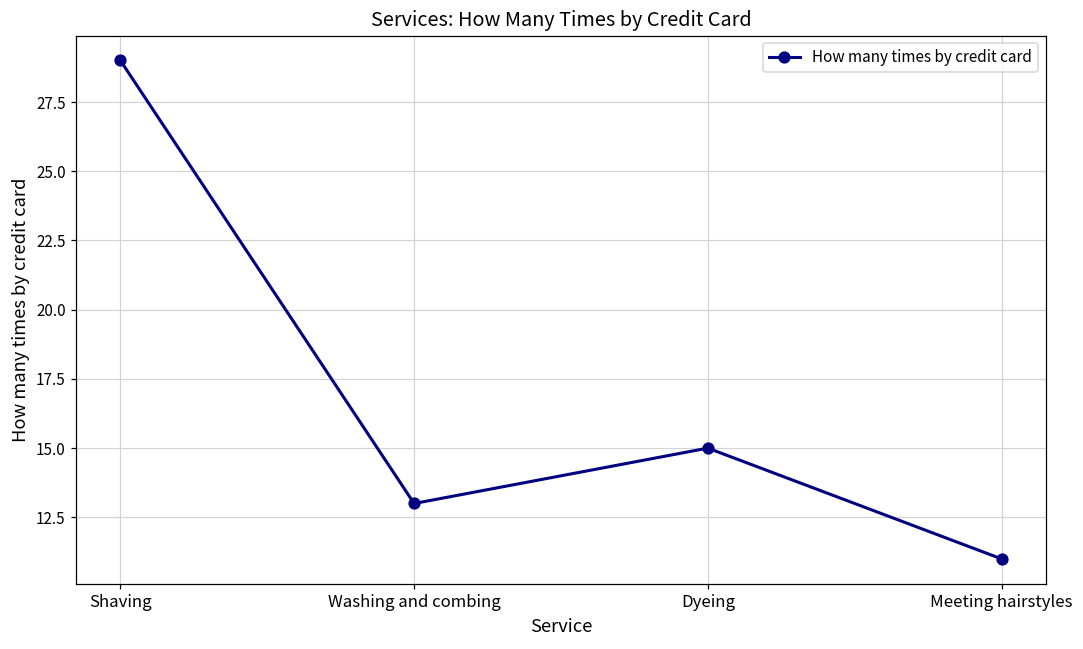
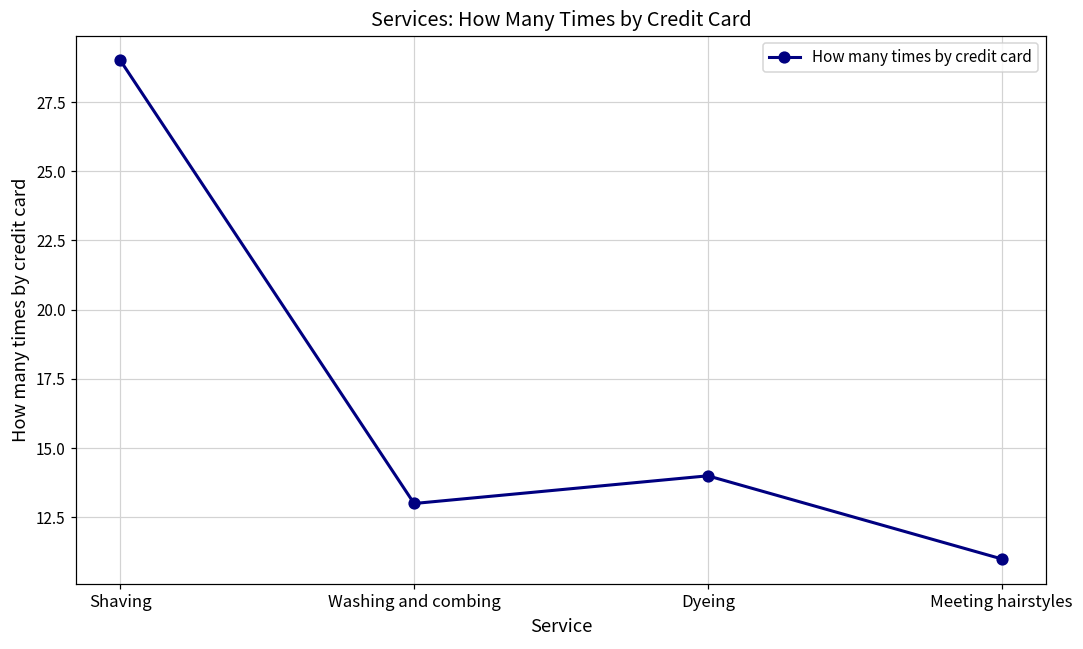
Dyeing: 15 -> 14
